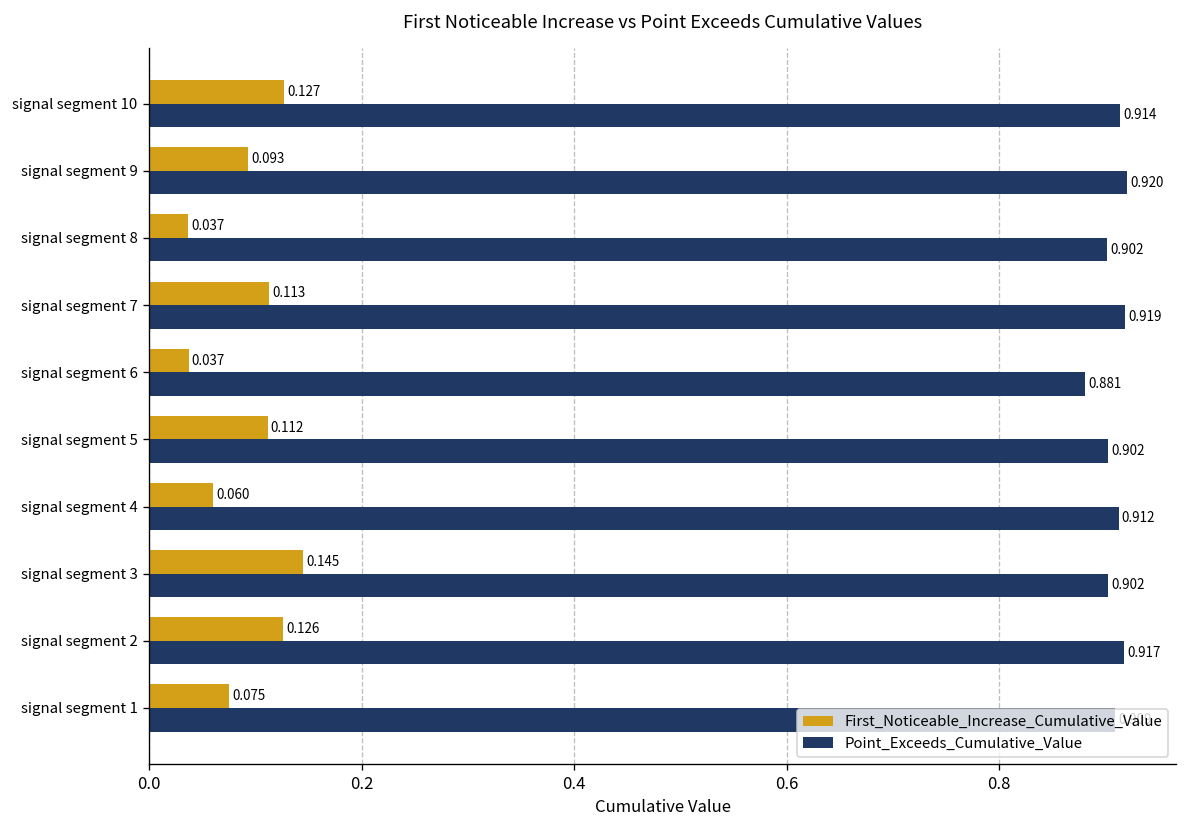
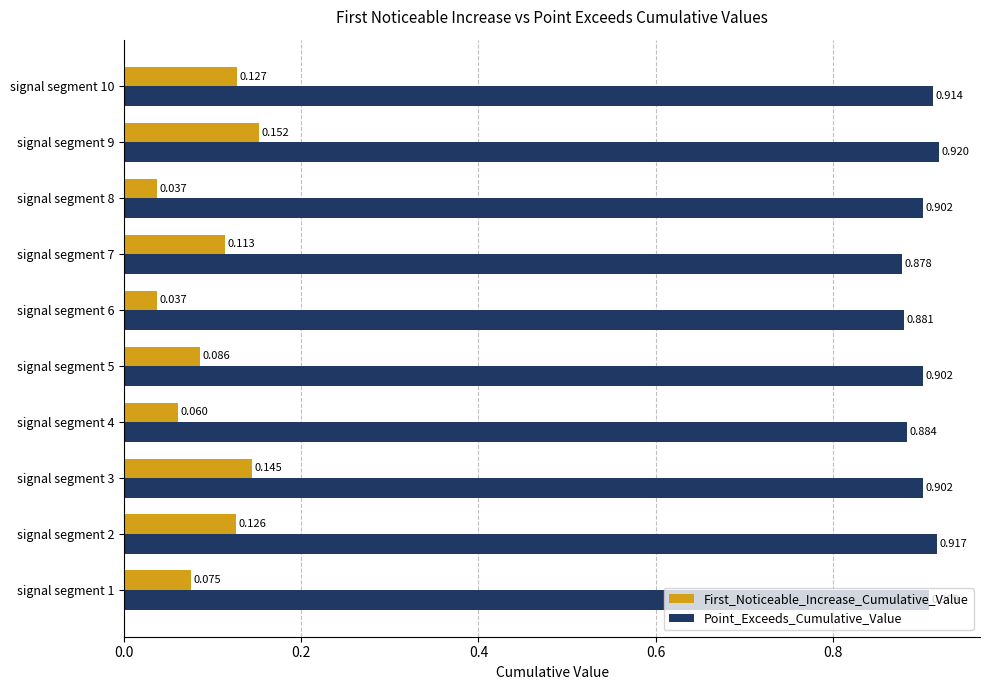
First_Noticeable_Increase_Cumulative_Value, signal segment 9: 0.093 -> 0.152
Point_Exceeds_Cumulative_Value, signal segment 7: 0.919 -> 0.878
First_Noticeable_Increase_Cumulative_Value, signal segment 5: 0.112 -> 0.086
Point_Exceeds_Cumulative_Value, signal segment 4: 0.912 -> 0.884
